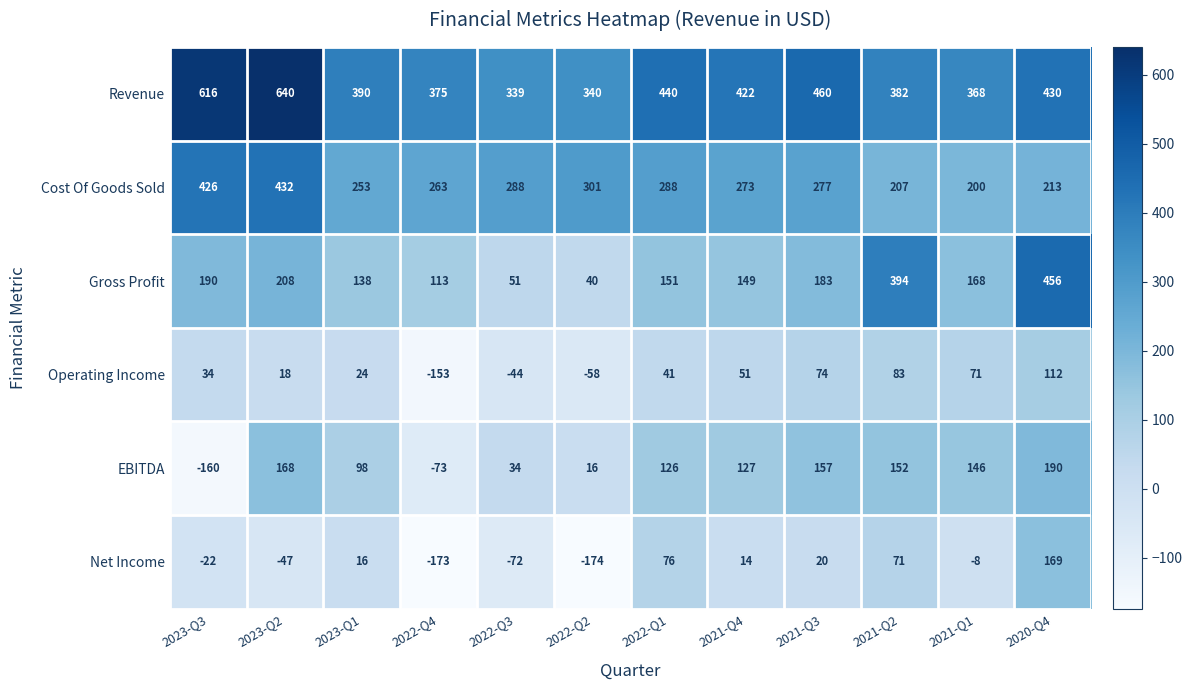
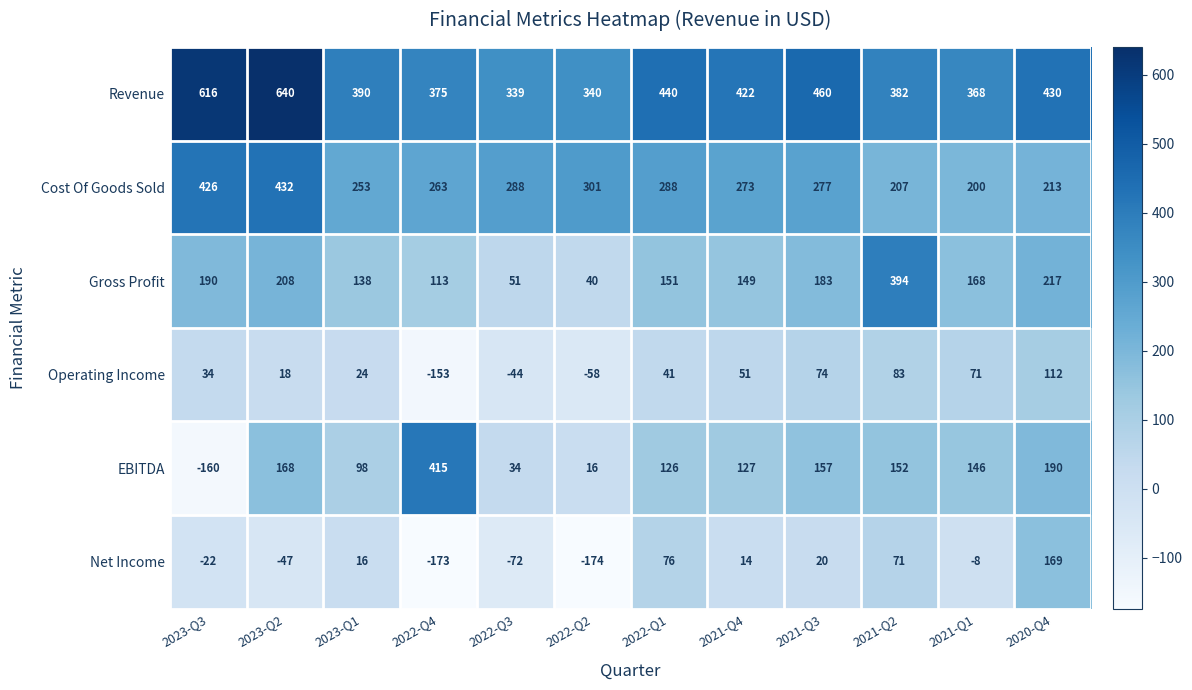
Gross Profit, 2020-Q4: 456 -> 217
EBITDA, 2022-Q4: -73 -> 415
